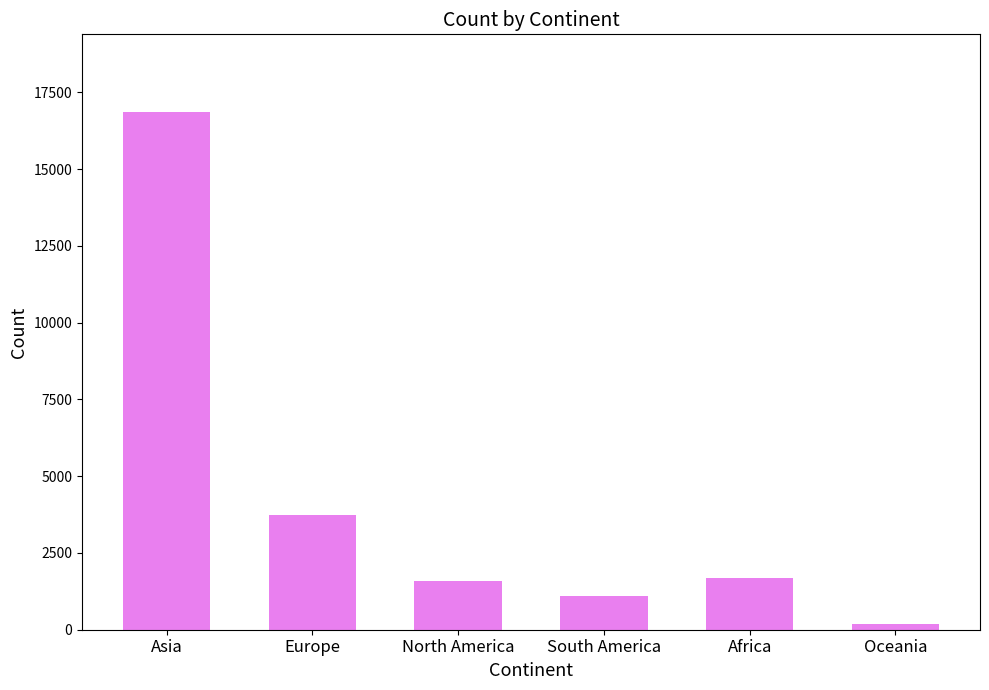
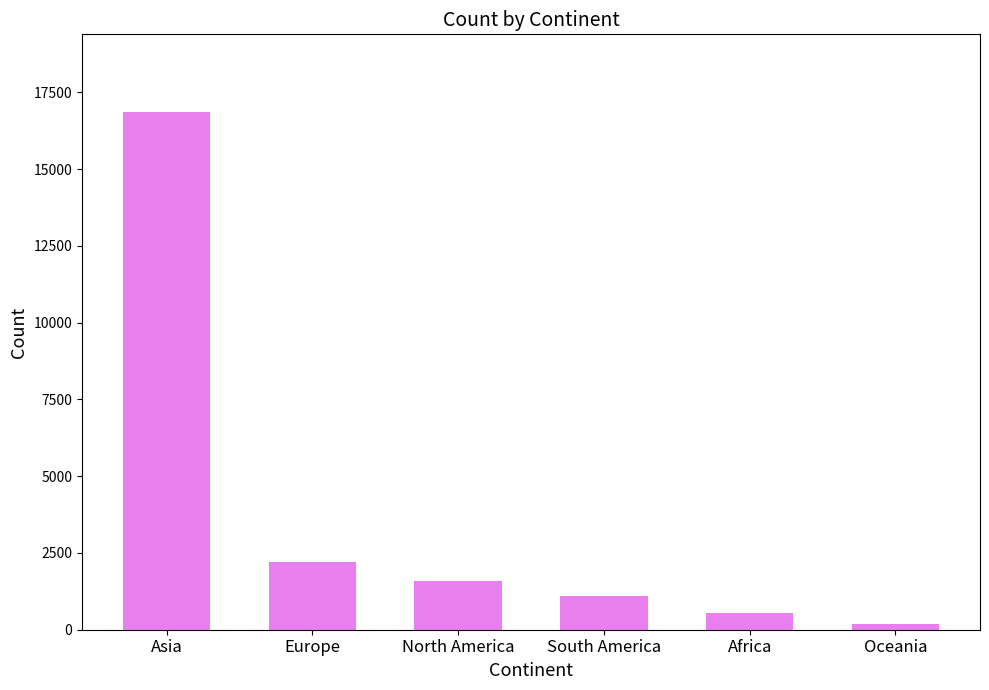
Europe: 3700 -> 2200
Africa: 1700 -> 600
